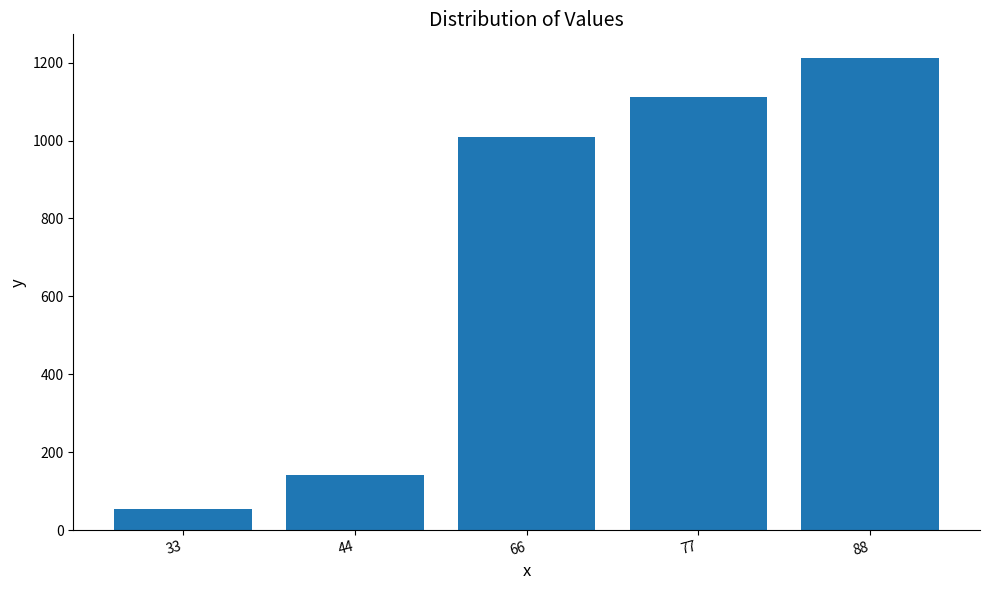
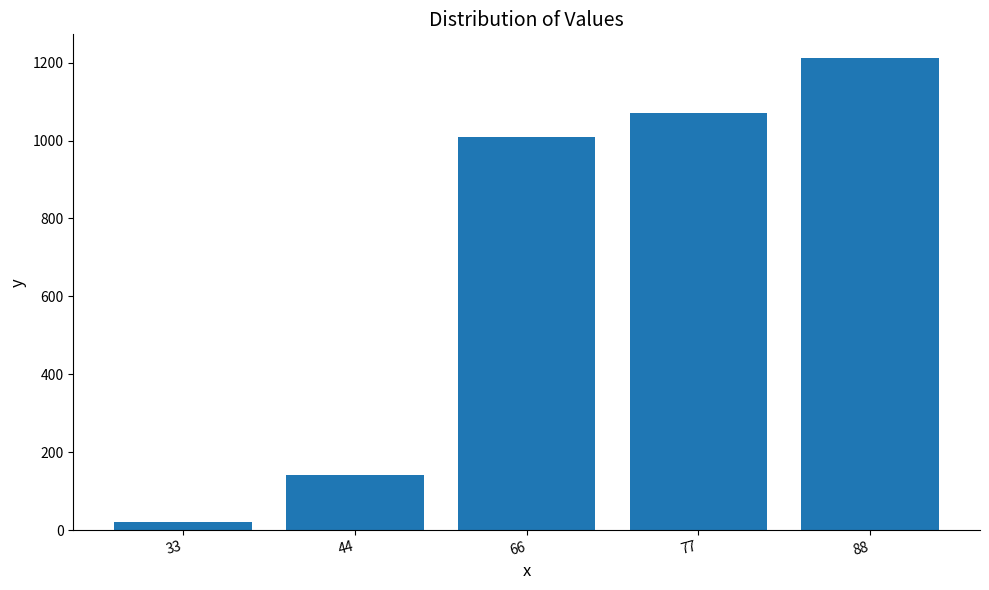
33: 60 -> 20
77: 1110 -> 1070
